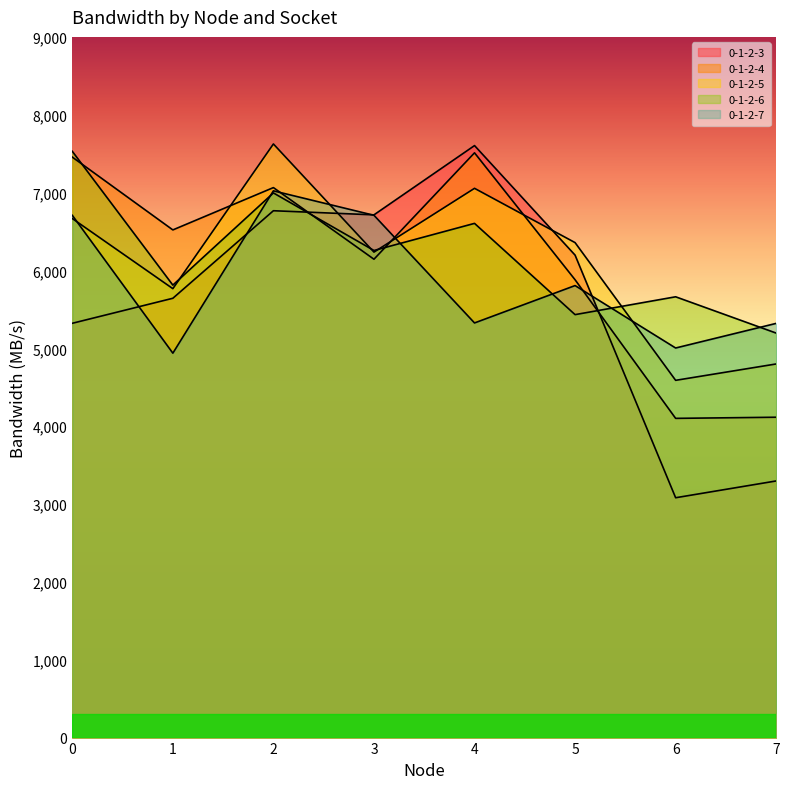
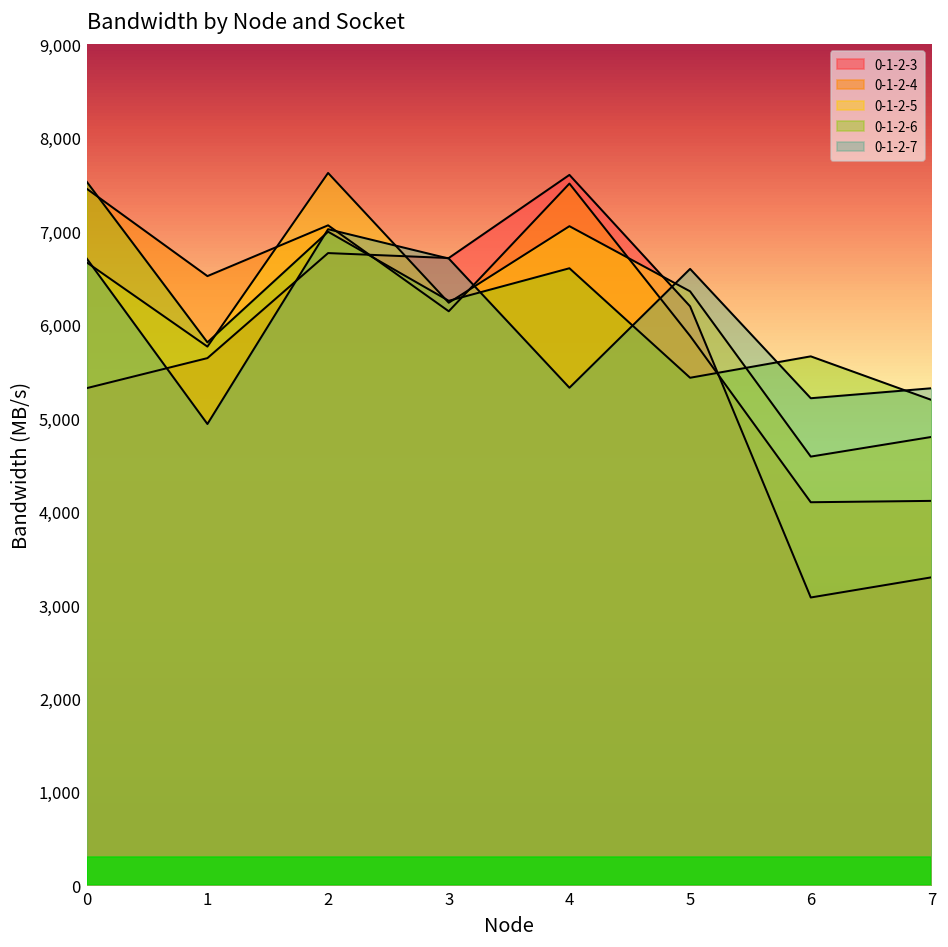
0-1-2-7, 5: 5,800 -> 6,600
0-1-2-7, 6: 5,000 -> 5,200
